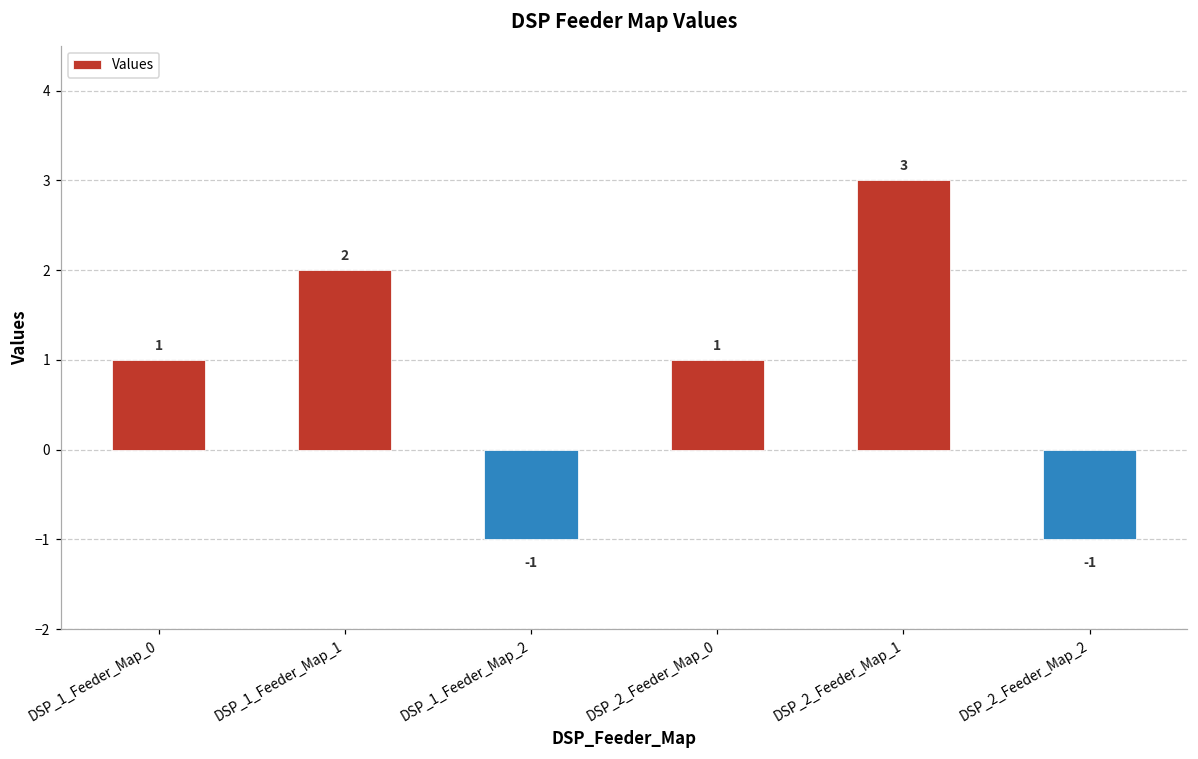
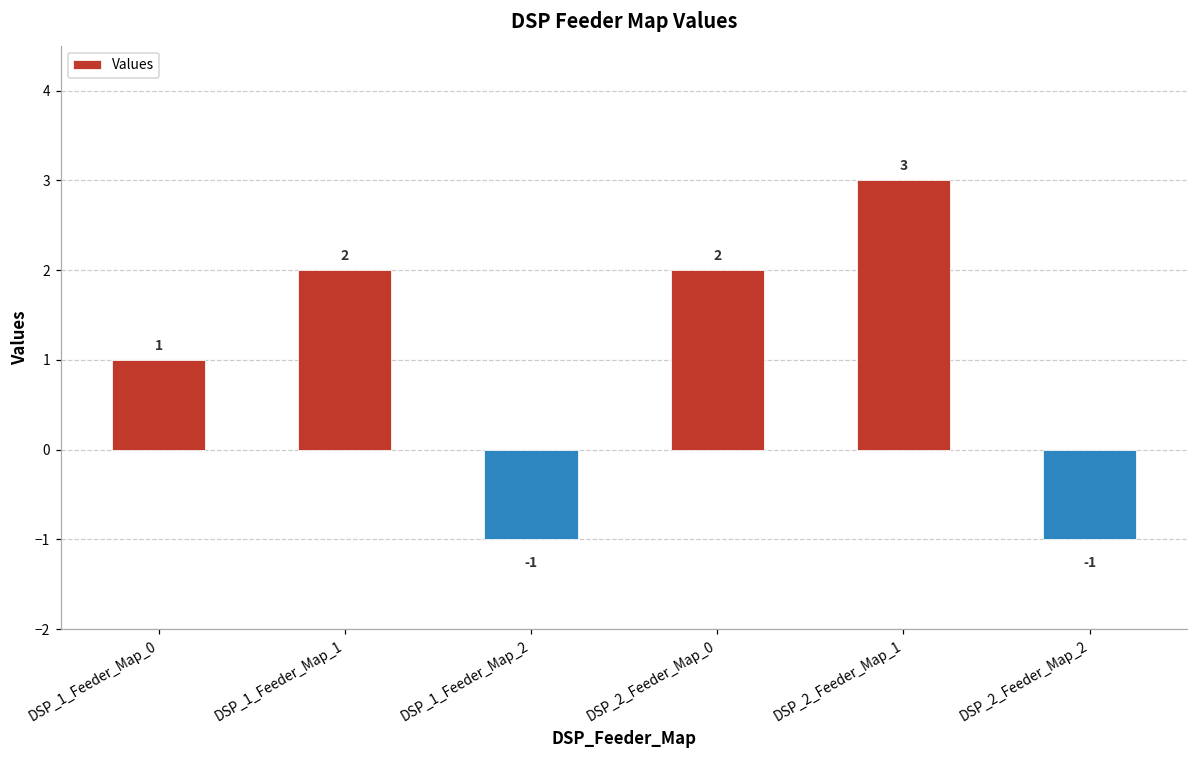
DSP_2_Feeder_Map_0: 1 -> 2
